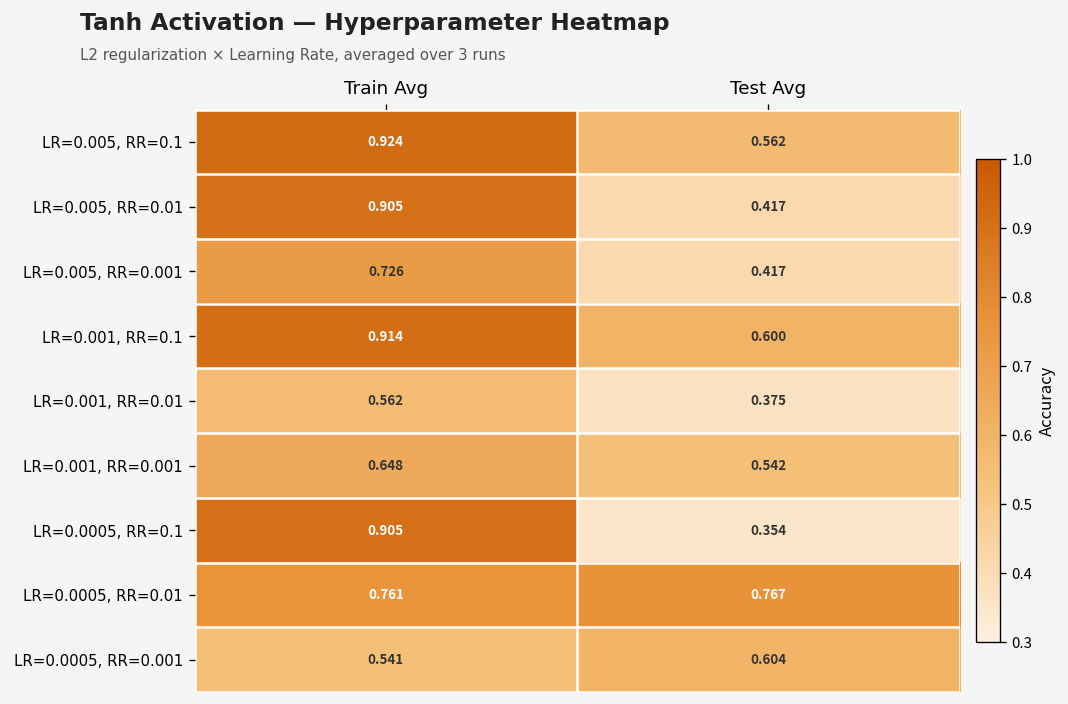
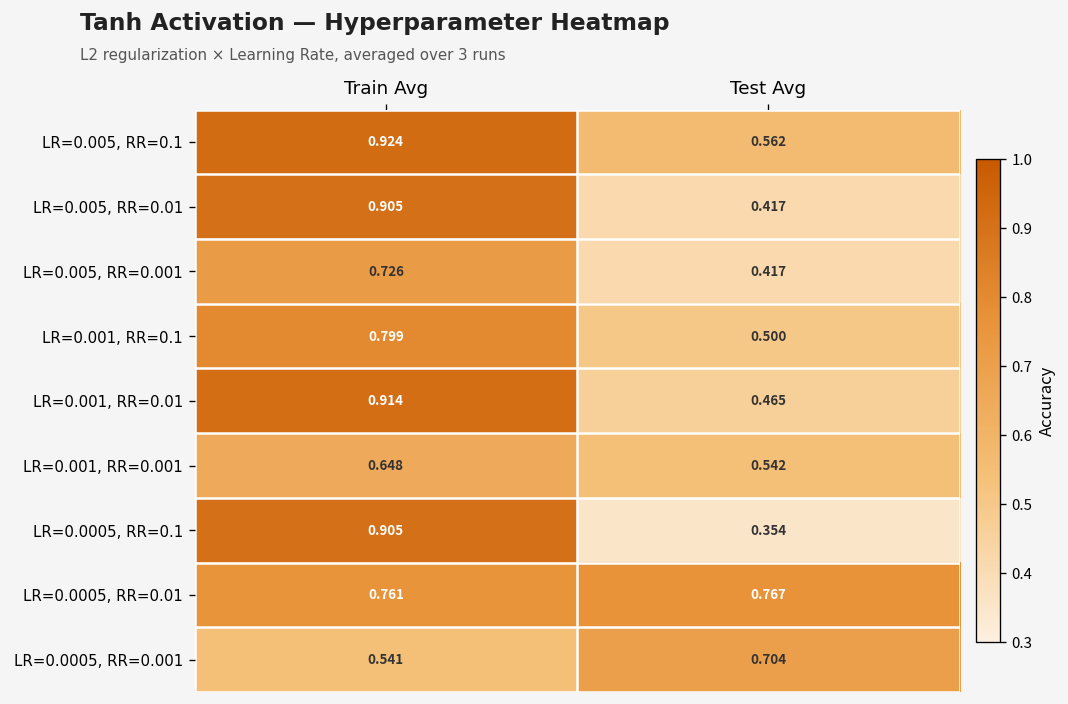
LR=0.001, RR=0.1, Train Avg: 0.914 -> 0.799
LR=0.001, RR=0.1, Test Avg: 0.600 -> 0.500
LR=0.001, RR=0.01, Train Avg: 0.562 -> 0.914
LR=0.001, RR=0.01, Test Avg: 0.375 -> 0.465
LR=0.0005, RR=0.001, Test Avg: 0.604 -> 0.704
